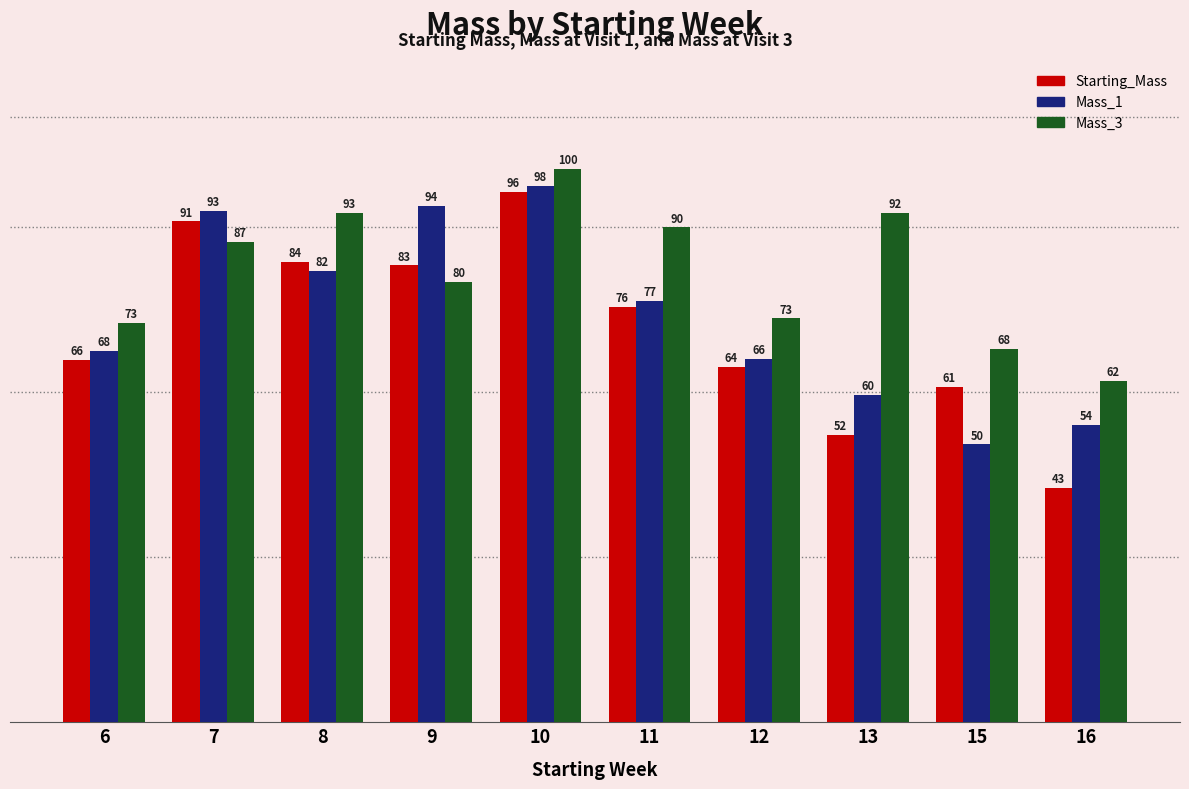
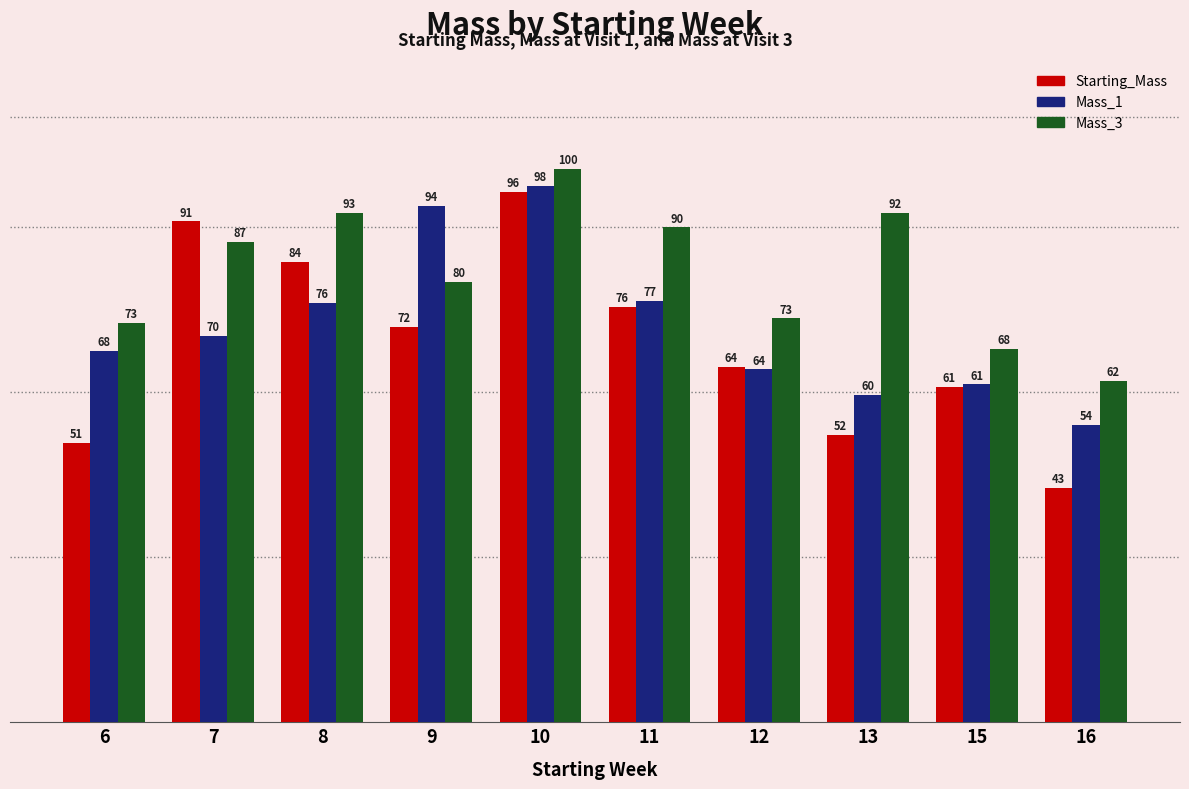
Starting_Mass, 6: 66 -> 51
Mass_1, 7: 93 -> 70
Mass_1, 8: 82 -> 76
Starting_Mass, 9: 83 -> 72
Mass_1, 12: 66 -> 64
Mass_1, 15: 50 -> 61
